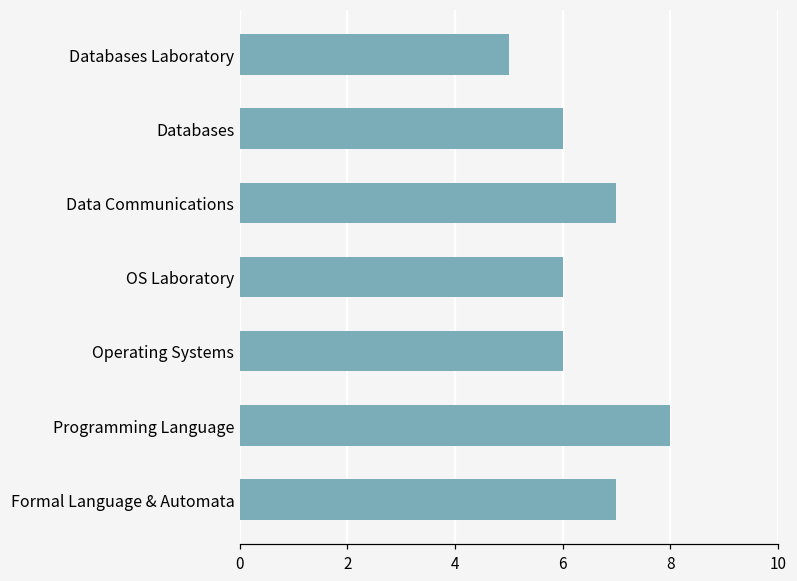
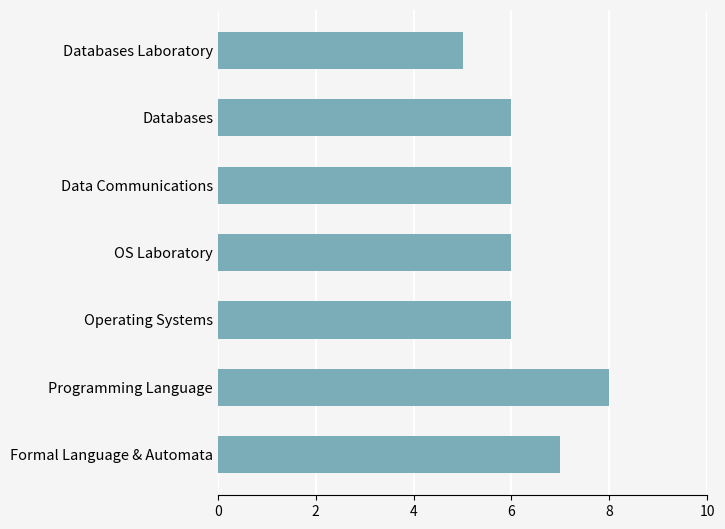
Data Communications: 7 -> 6
